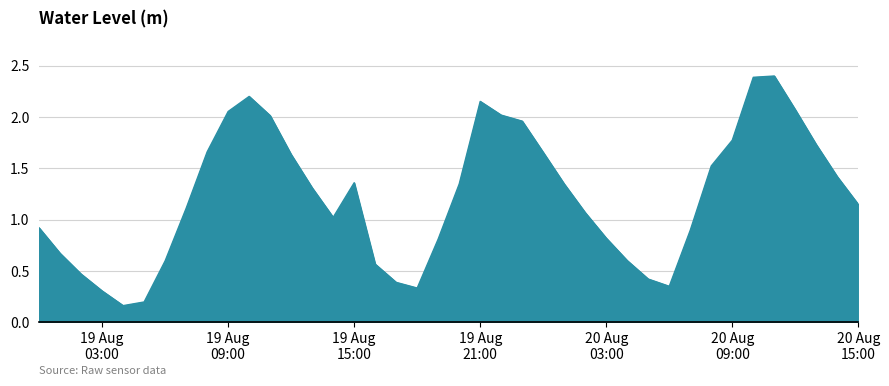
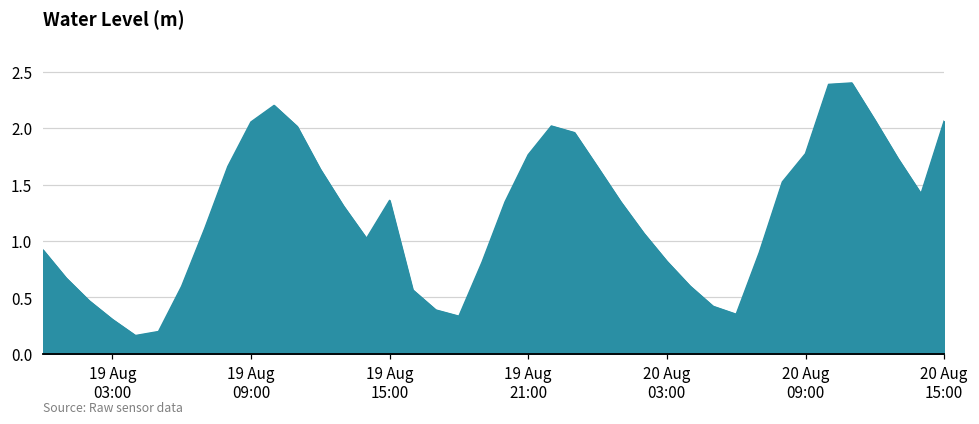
19 Aug 21:00: 2.15 -> 1.76
20 Aug 15:00: 1.15 -> 2.06
